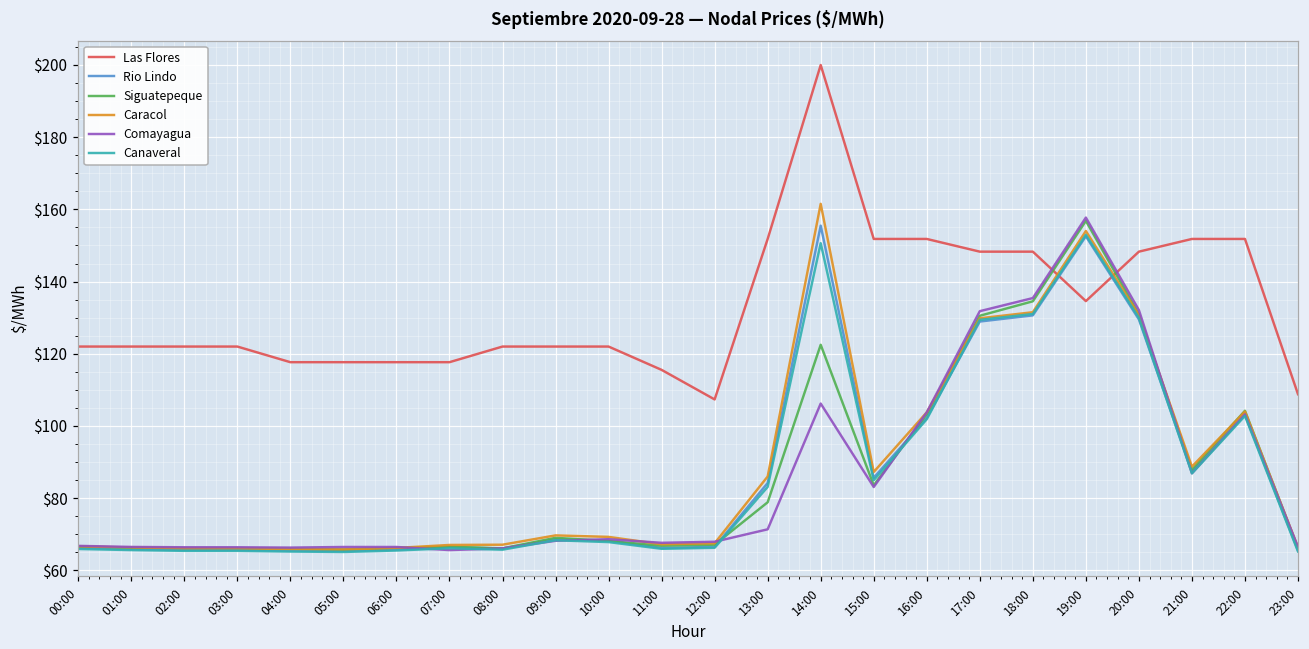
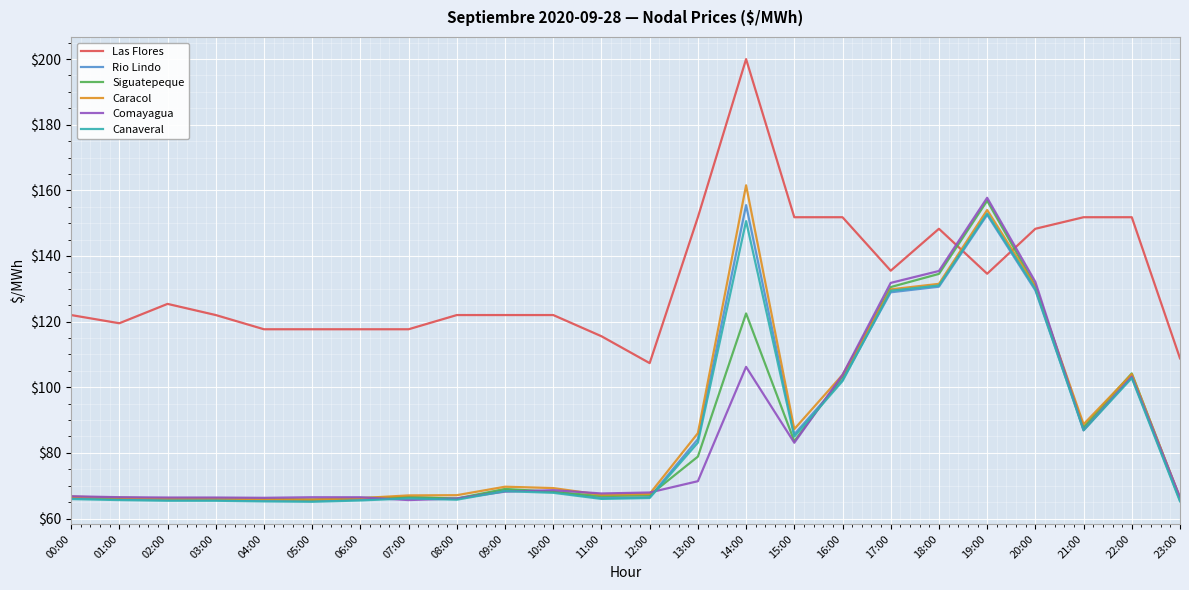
Las Flores, 01:00: $122 -> $120
Las Flores, 02:00: $122 -> $125
Las Flores, 17:00: $148 -> $136
